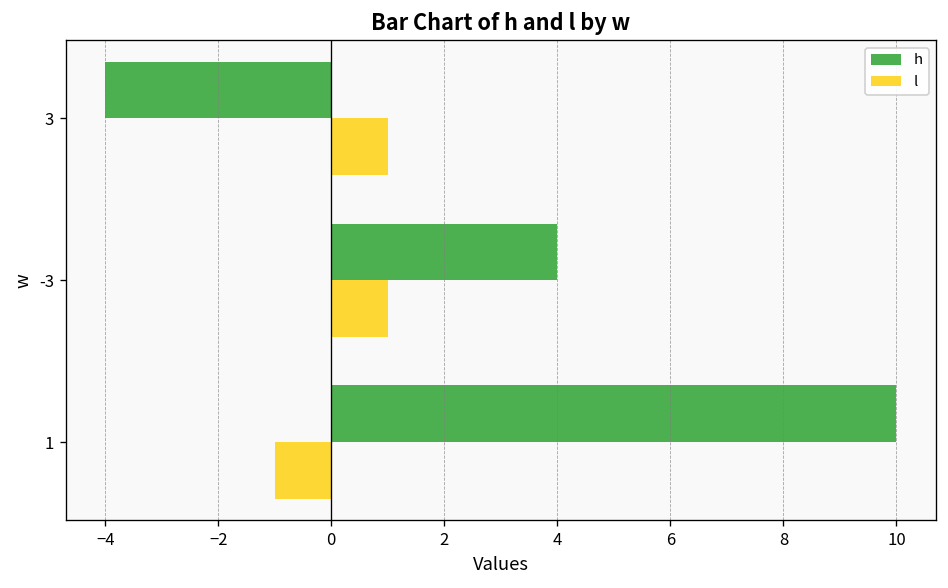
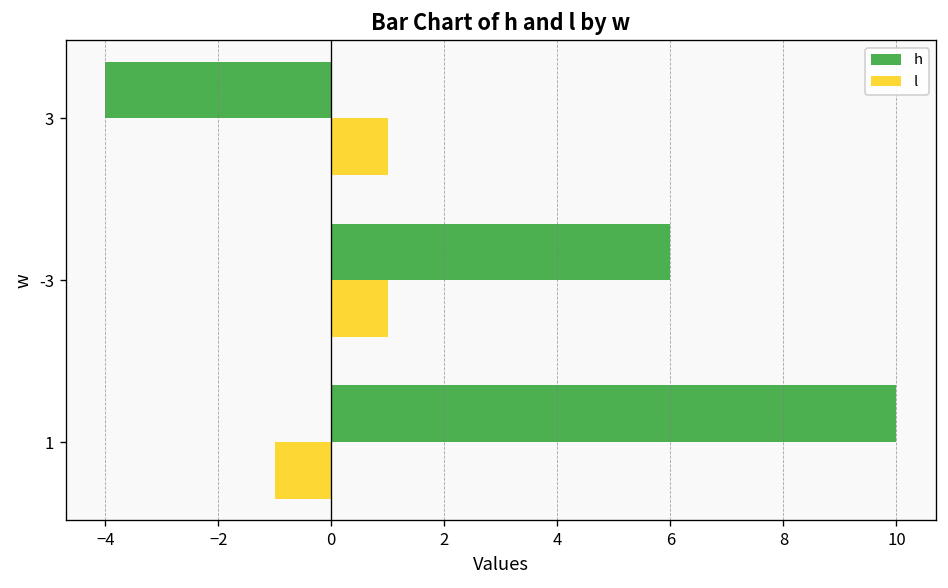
h, -3: 4 -> 6
